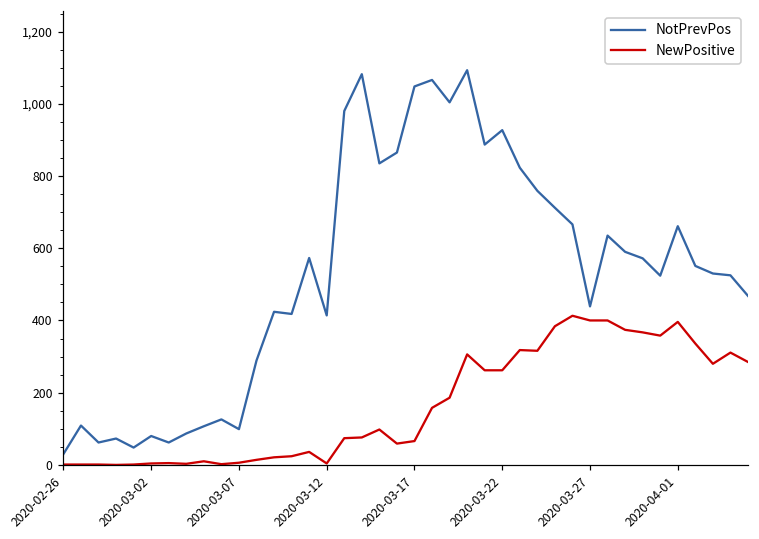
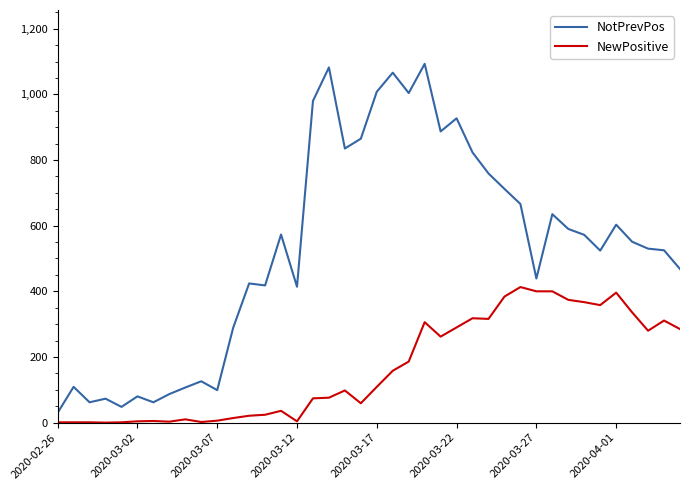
NotPrevPos, 2020-03-17: 1,050 -> 1,010
NewPositive, 2020-03-17: 70 -> 110
NewPositive, 2020-03-22: 260 -> 290
NotPrevPos, 2020-04-01: 660 -> 600
